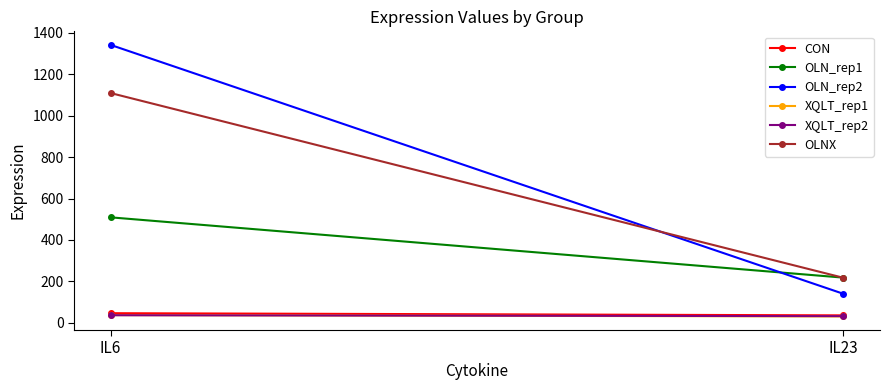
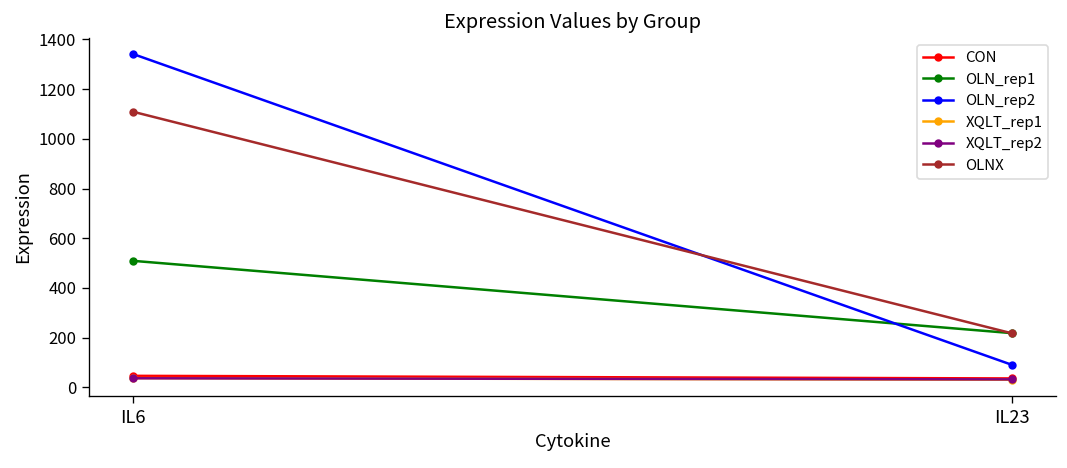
OLN_rep2, IL23: 140 -> 90
